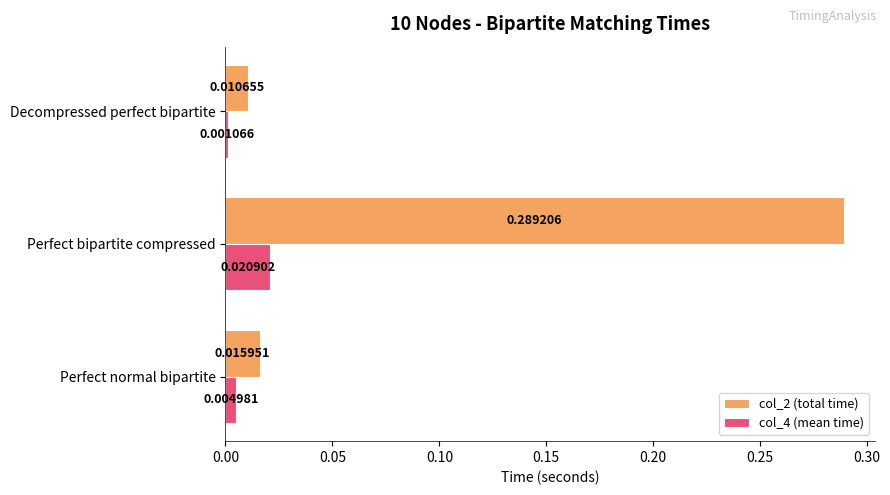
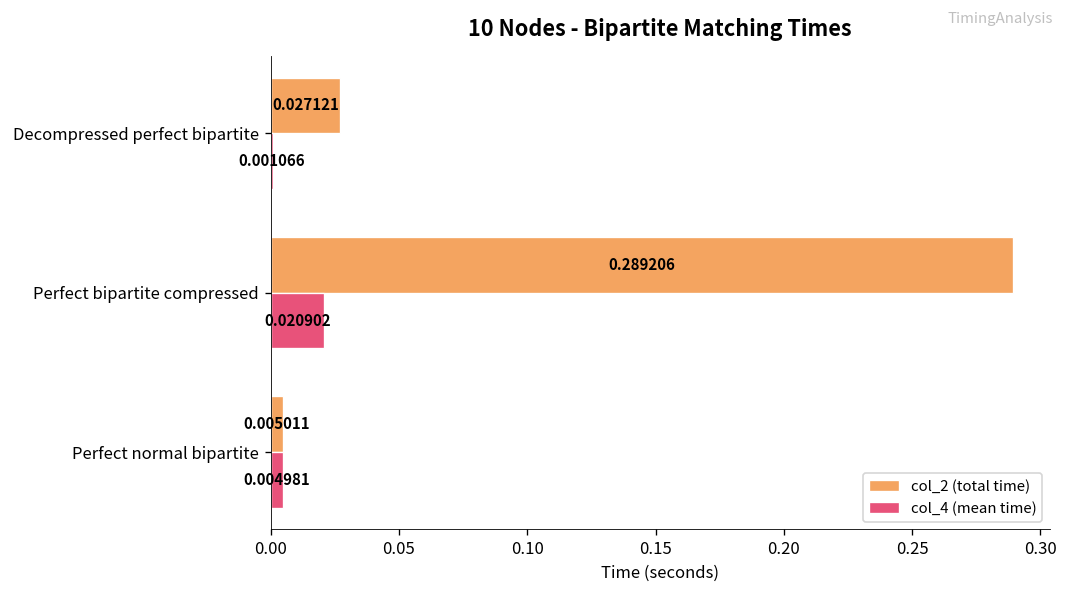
col_2 (total time), Decompressed perfect bipartite: 0.010655 -> 0.027121
col_2 (total time), Perfect normal bipartite: 0.015951 -> 0.005011
